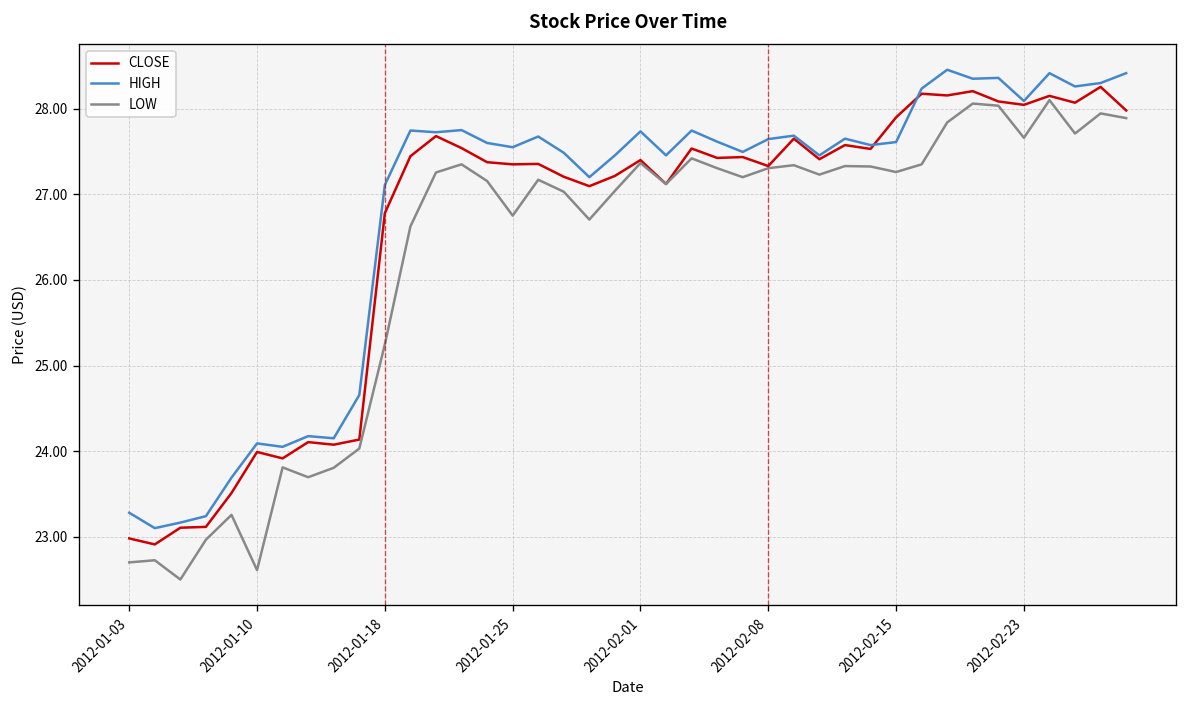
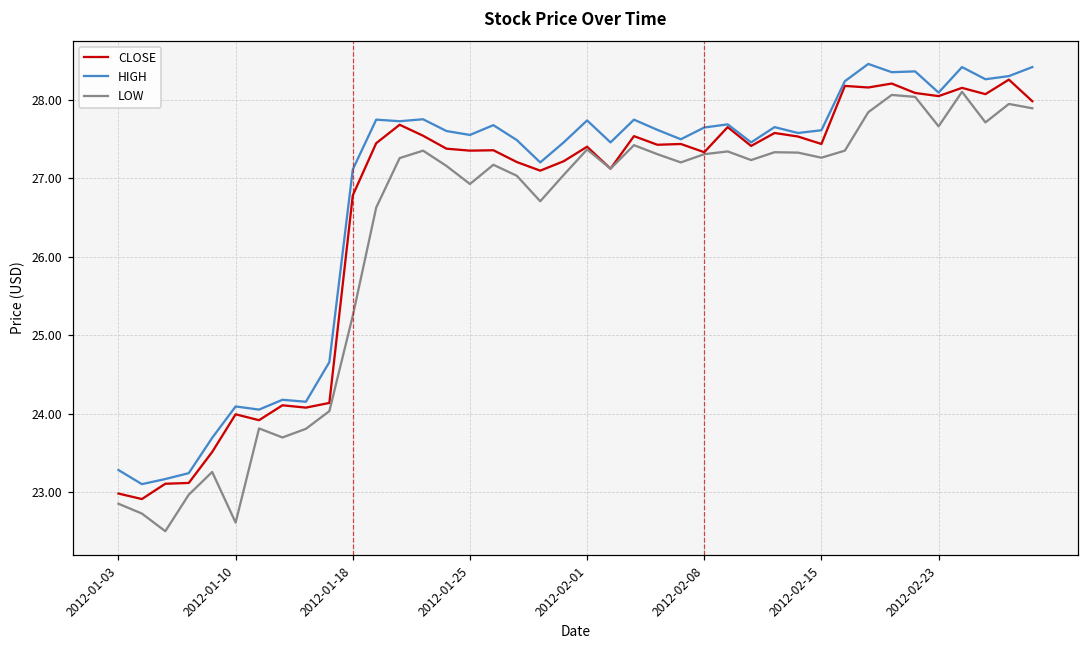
LOW, 2012-01-03: 22.7 -> 22.9
LOW, 2012-01-25: 26.8 -> 26.9
CLOSE, 2012-02-15: 27.9 -> 27.4
